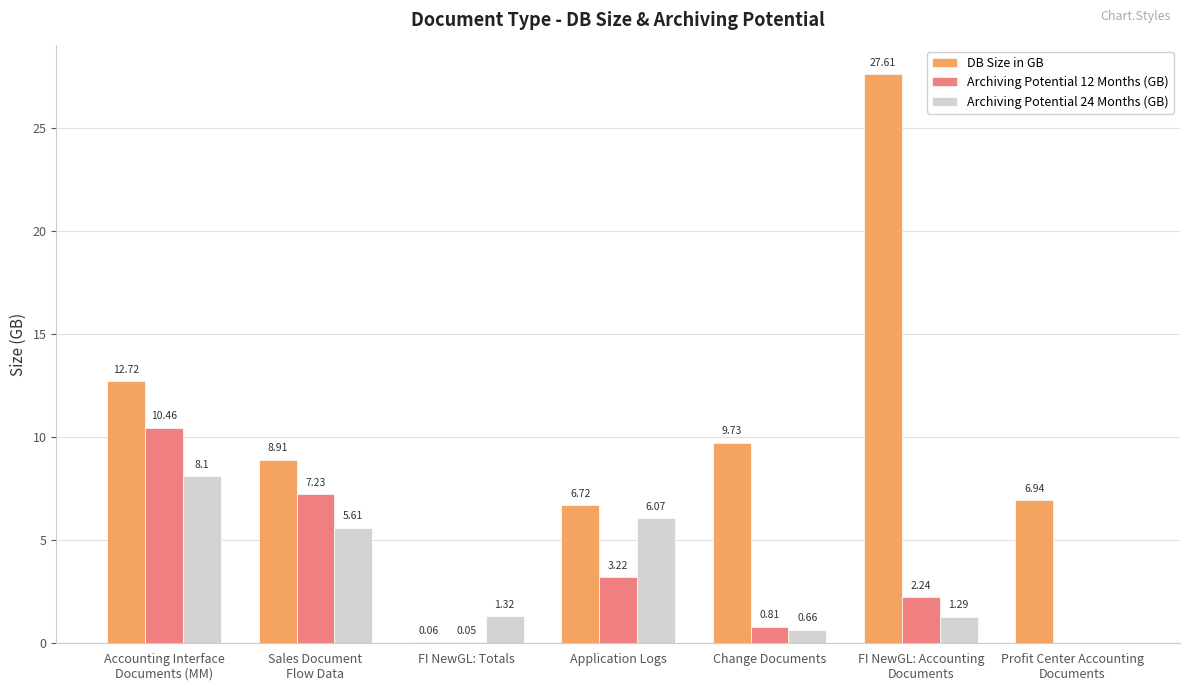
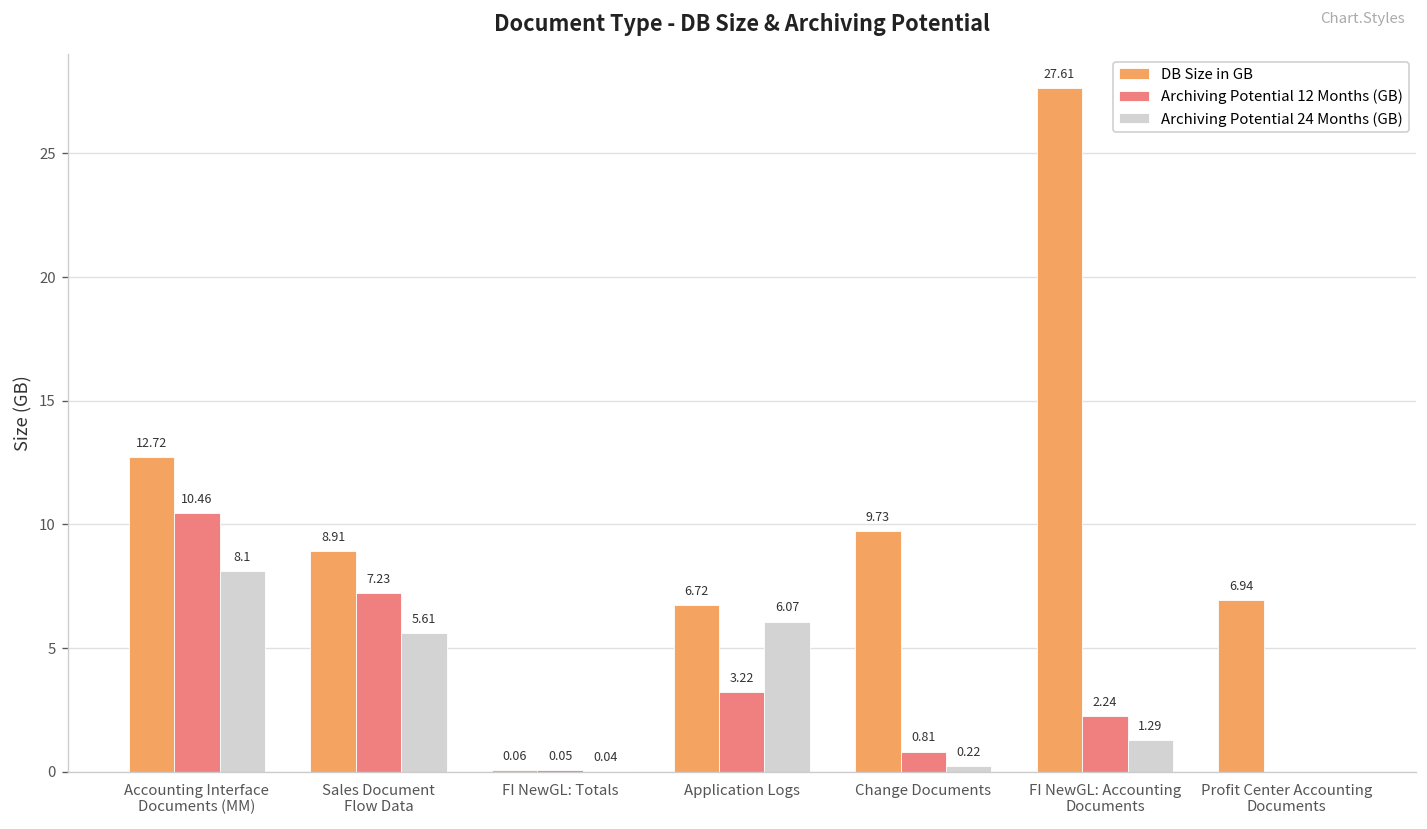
Archiving Potential 24 Months (GB), FI NewGL: Totals: 1.32 -> 0.04
Archiving Potential 24 Months (GB), Change Documents: 0.66 -> 0.22
